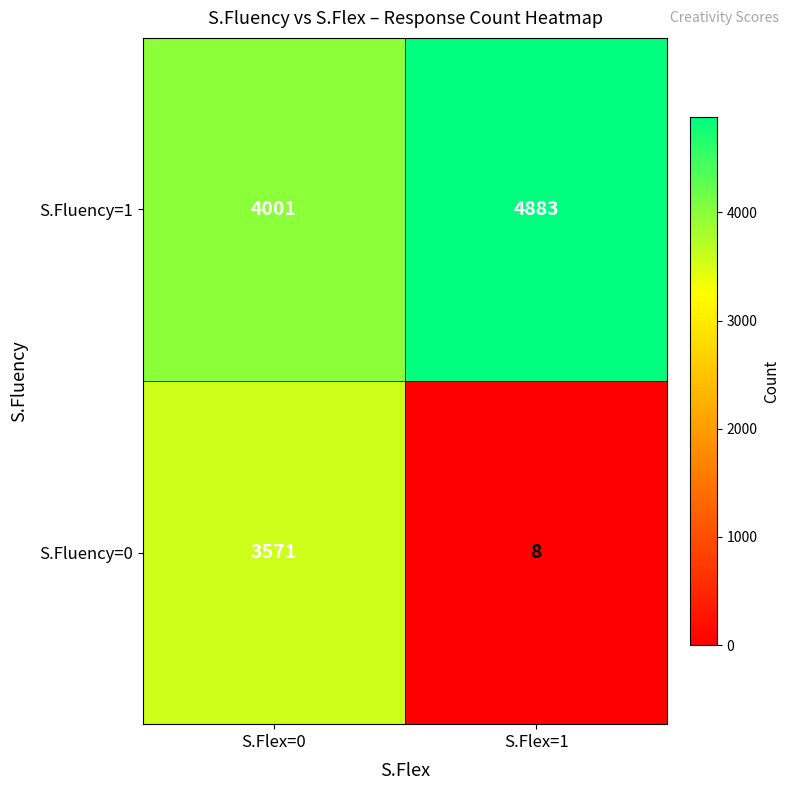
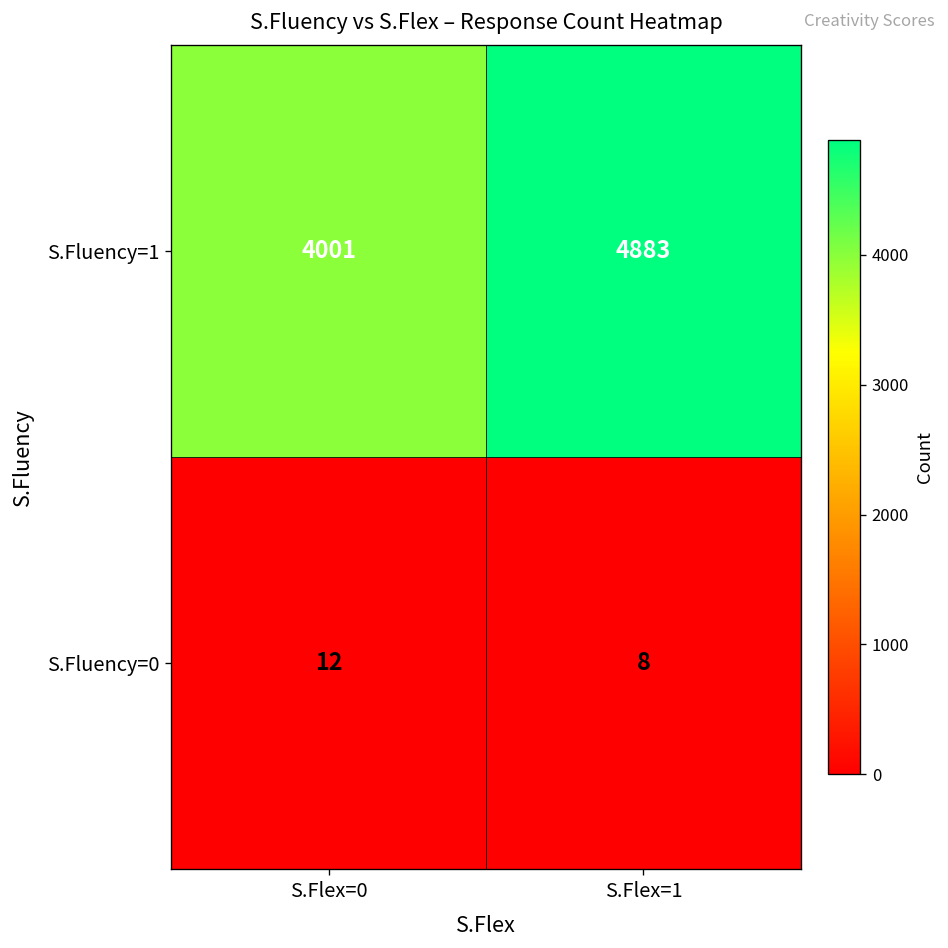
S.Fluency=0, S.Flex=0: 3571 -> 12
